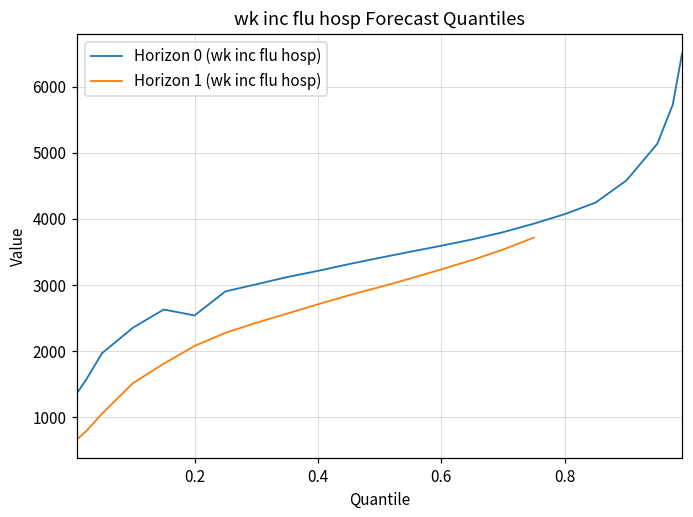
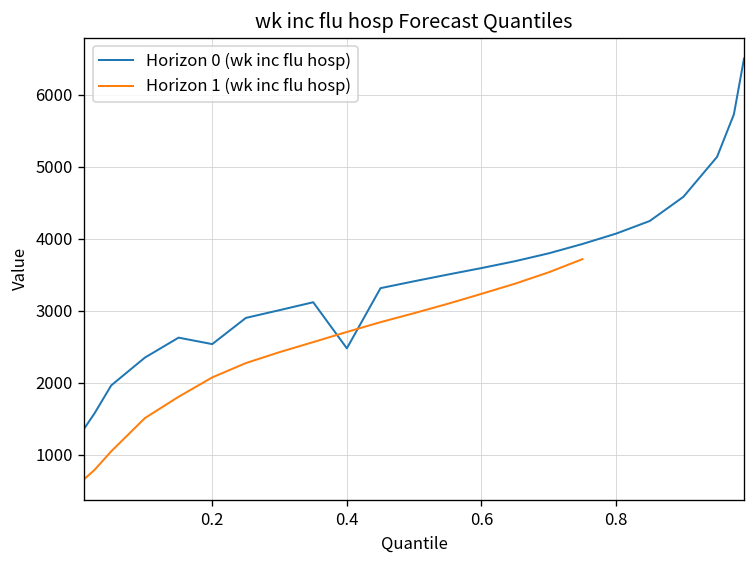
Horizon 0 (wk inc flu hosp), 0.4: 3200 -> 2500
